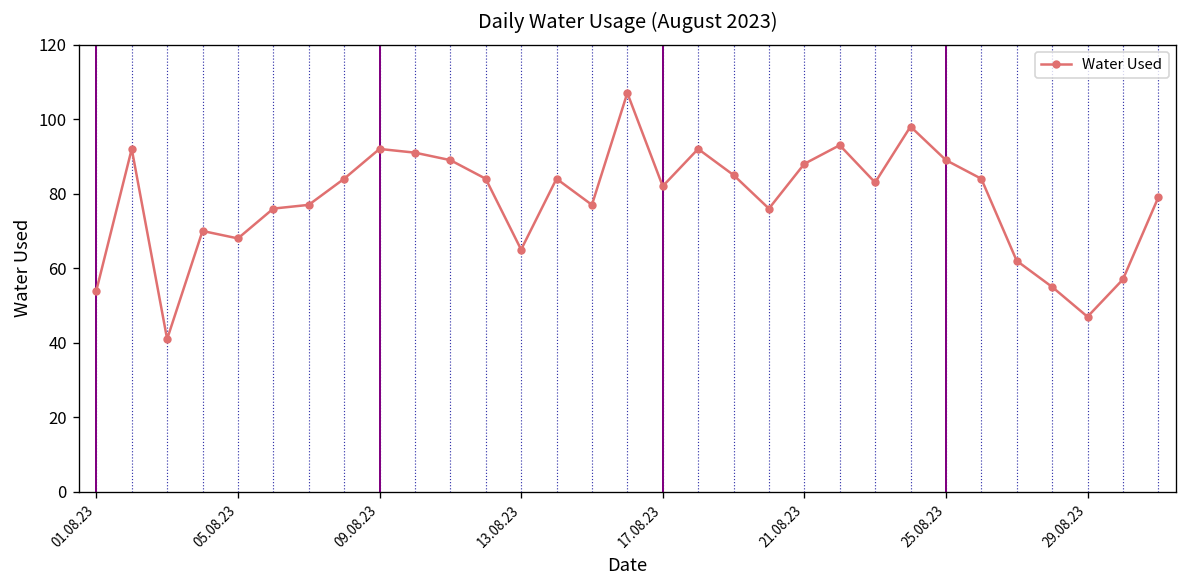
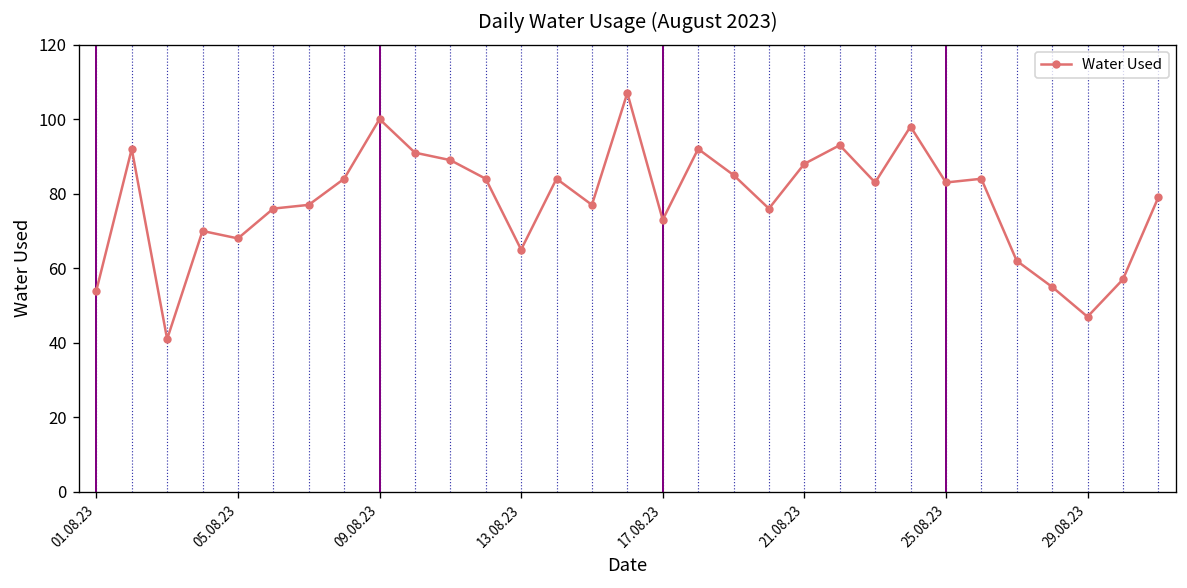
09.08.23: 92 -> 100
17.08.23: 82 -> 73
25.08.23: 89 -> 83
